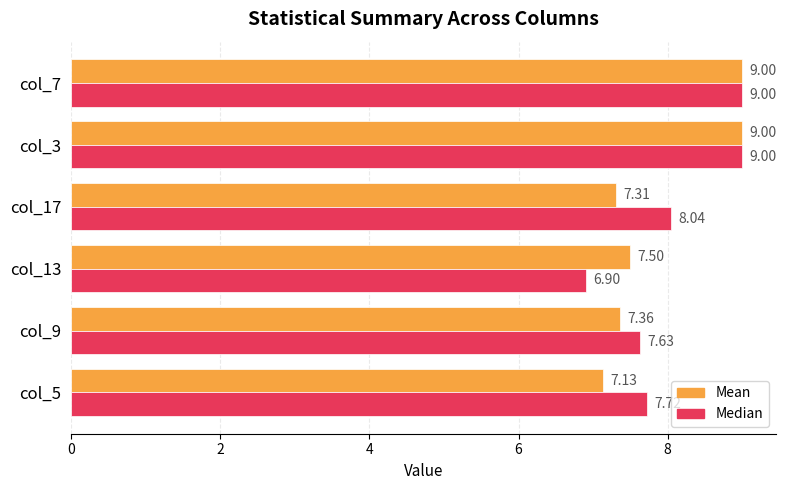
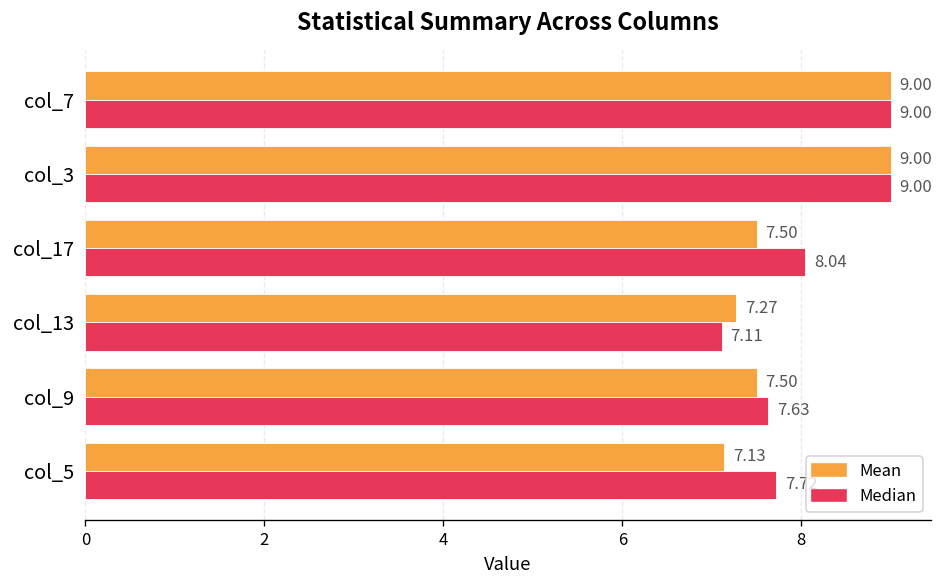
Mean, col_17: 7.31 -> 7.50
Mean, col_13: 7.50 -> 7.27
Median, col_13: 6.90 -> 7.11
Mean, col_9: 7.36 -> 7.50
